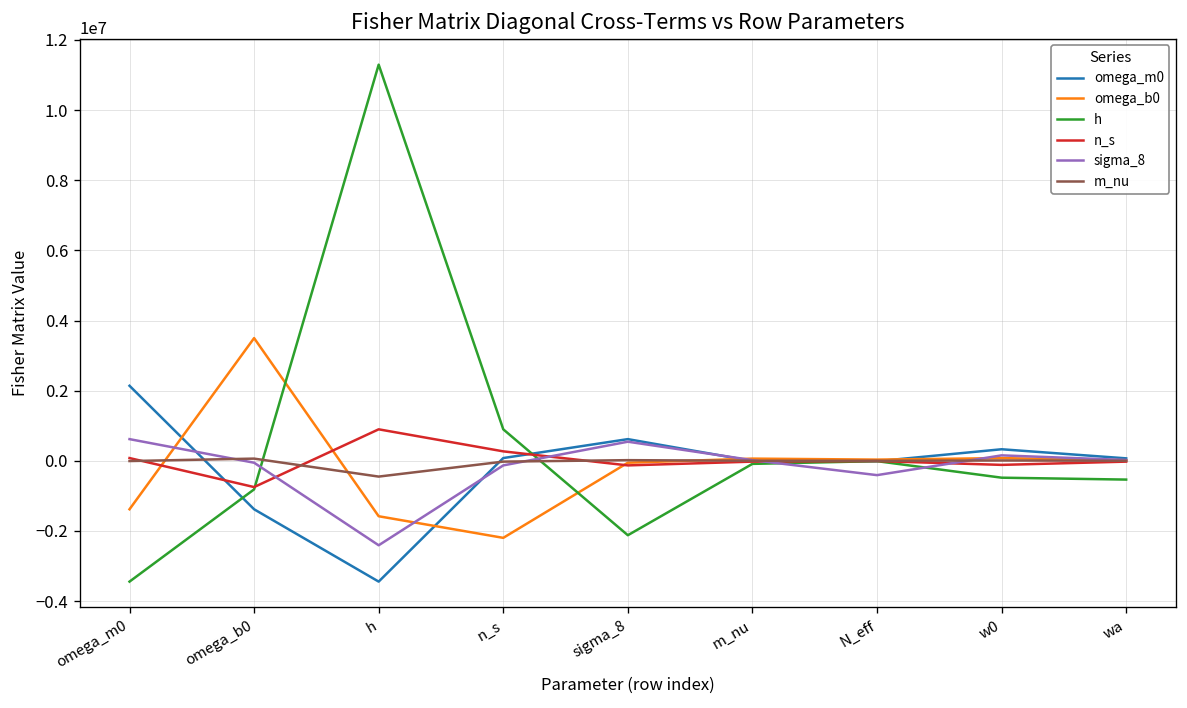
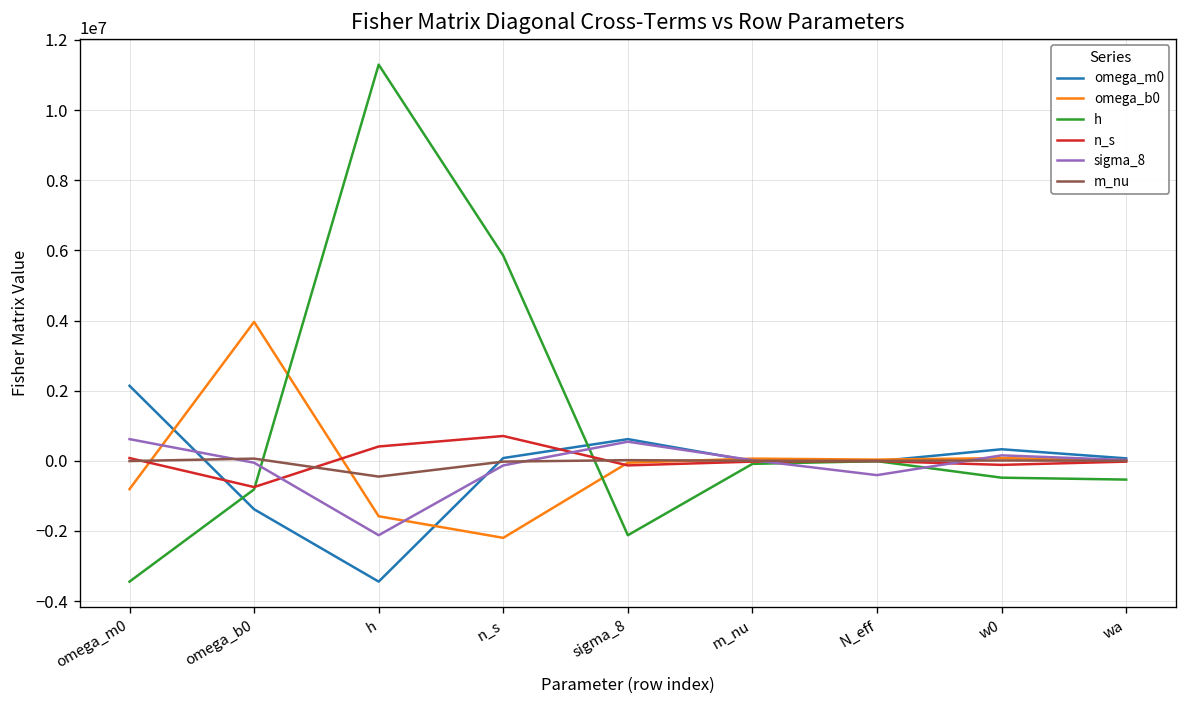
omega_b0, omega_m0: -1400000 -> -800000
omega_b0, omega_b0: 3500000 -> 4000000
n_s, h: 900000 -> 400000
sigma_8, h: -2400000 -> -2100000
h, n_s: 900000 -> 5800000
n_s, n_s: 300000 -> 700000
